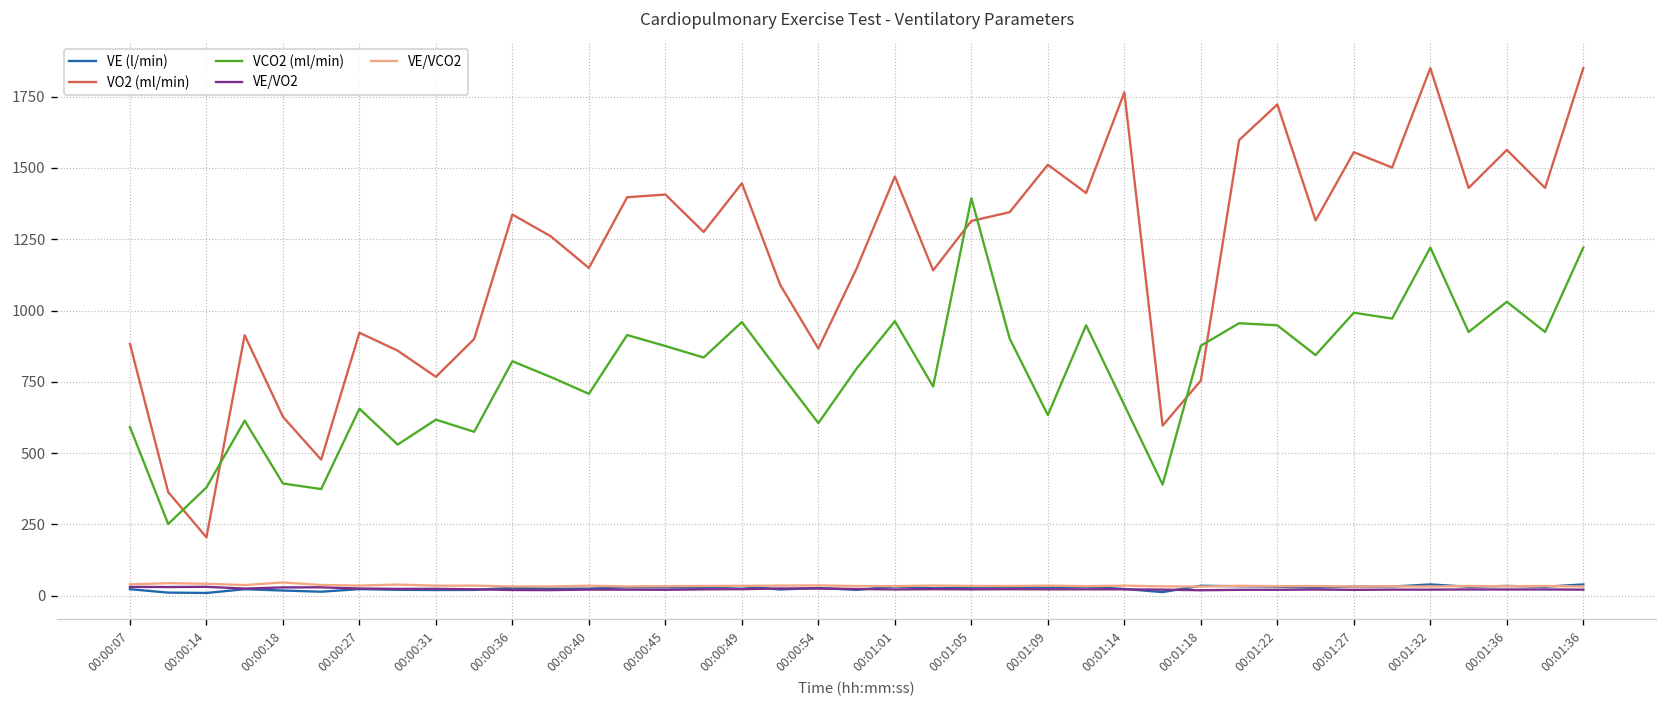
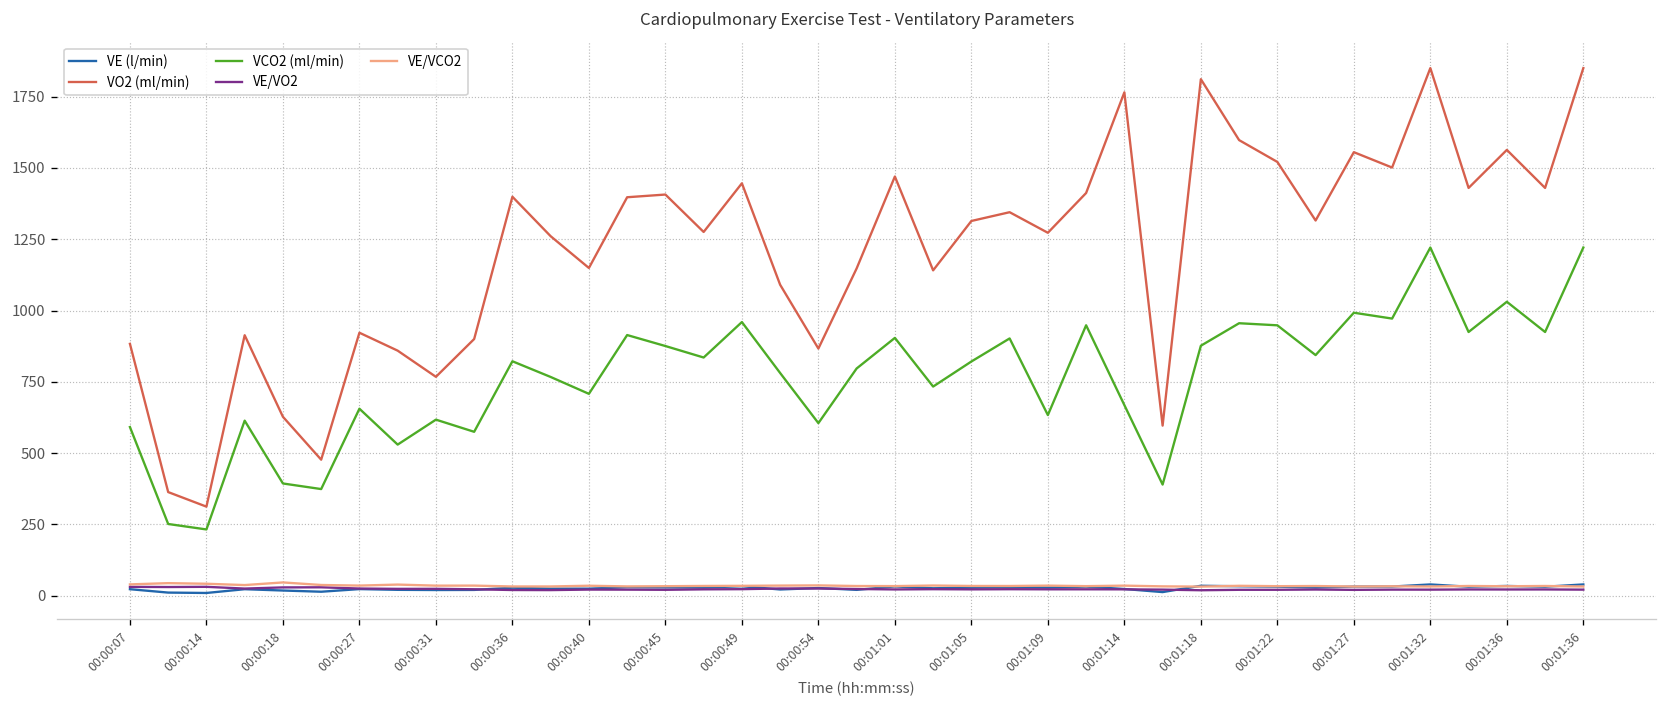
VO2 (ml/min), 00:00:14: 200 -> 310
VCO2 (ml/min), 00:00:14: 380 -> 230
VO2 (ml/min), 00:00:36: 1340 -> 1400
VCO2 (ml/min), 00:01:01: 960 -> 900
VCO2 (ml/min), 00:01:05: 1390 -> 820
VO2 (ml/min), 00:01:09: 1510 -> 1270
VO2 (ml/min), 00:01:18: 750 -> 1810
VO2 (ml/min), 00:01:22: 1720 -> 1520
